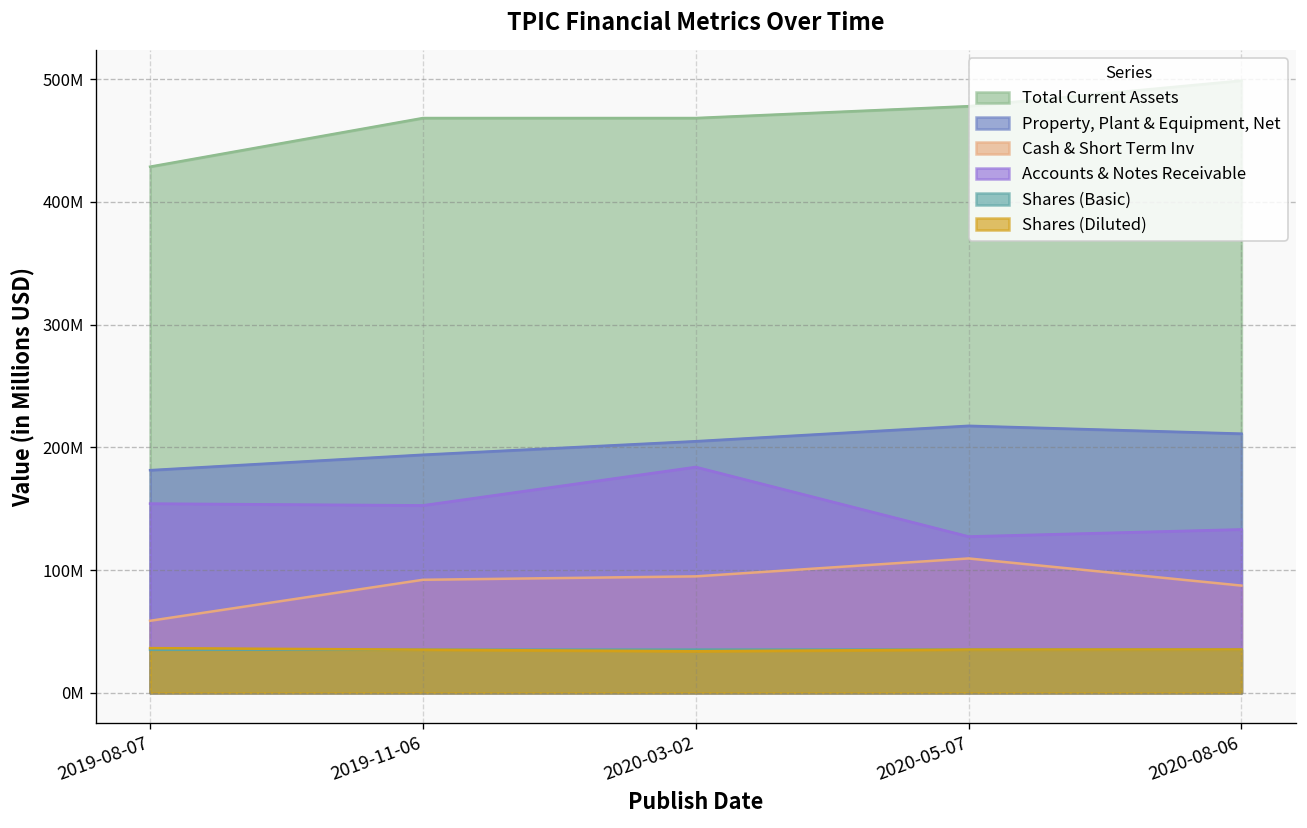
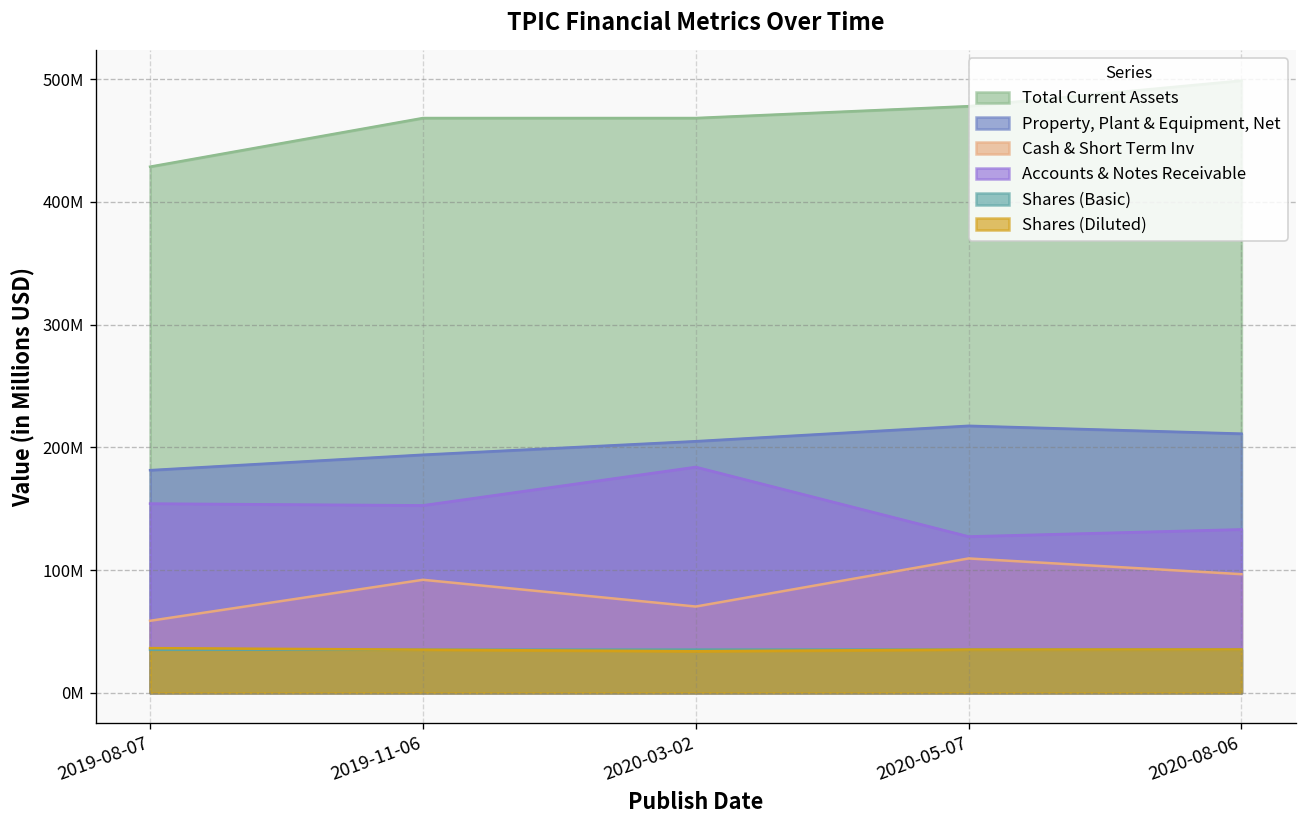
Cash & Short Term Inv, 2020-03-02: 95000000 -> 70000000
Cash & Short Term Inv, 2020-08-06: 87000000 -> 97000000
